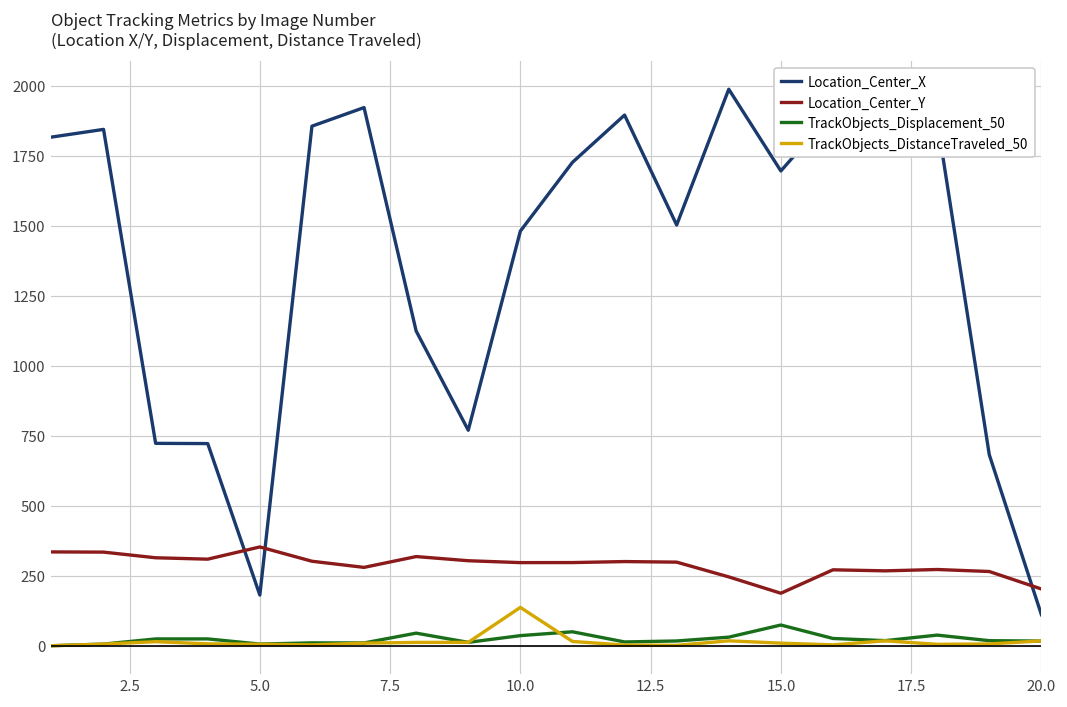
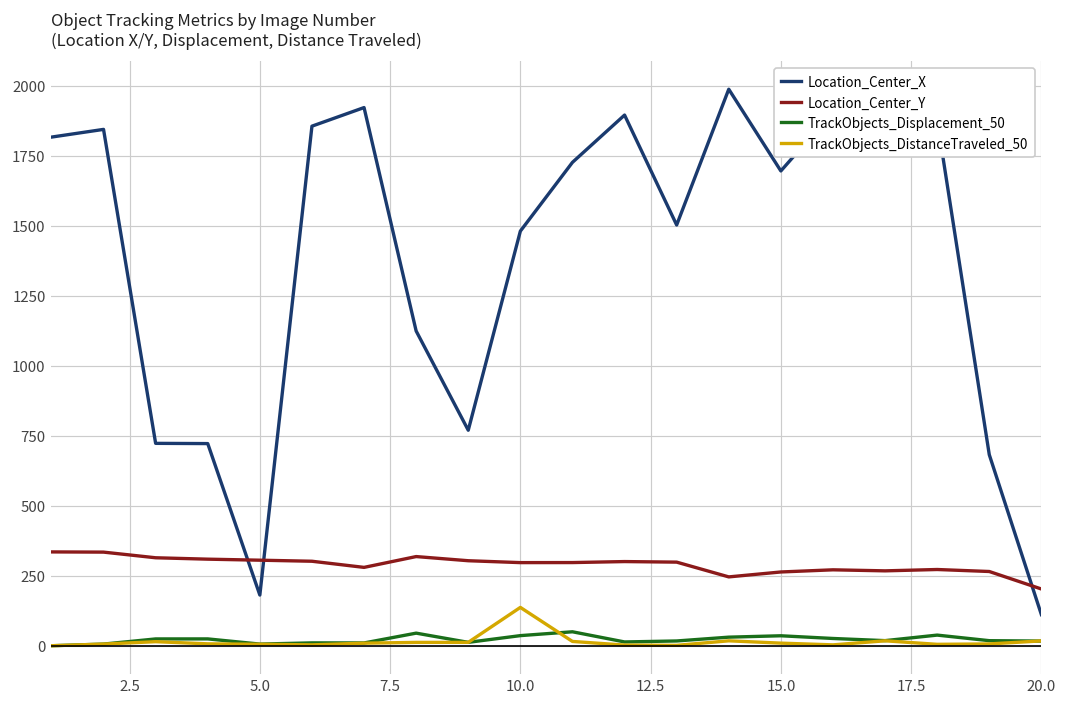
Location_Center_Y, 5.0: 350 -> 310
Location_Center_Y, 15.0: 190 -> 260
TrackObjects_Displacement_50, 15.0: 70 -> 40
